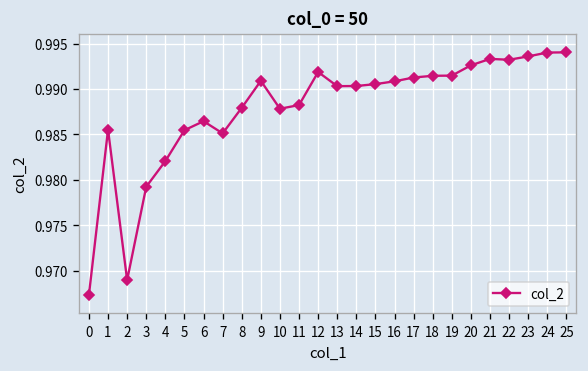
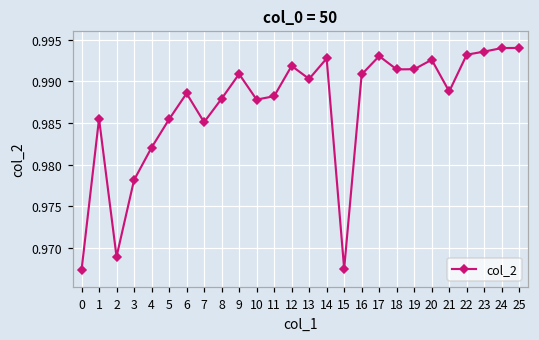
3: 0.979 -> 0.978
6: 0.986 -> 0.989
14: 0.990 -> 0.993
15: 0.991 -> 0.967
17: 0.991 -> 0.993
21: 0.993 -> 0.989
